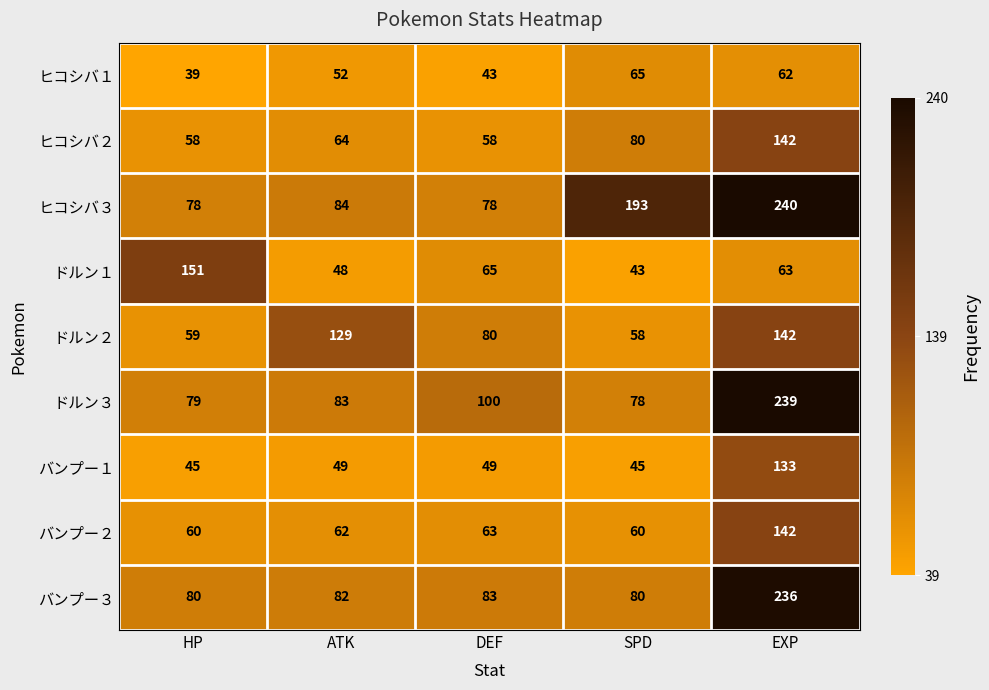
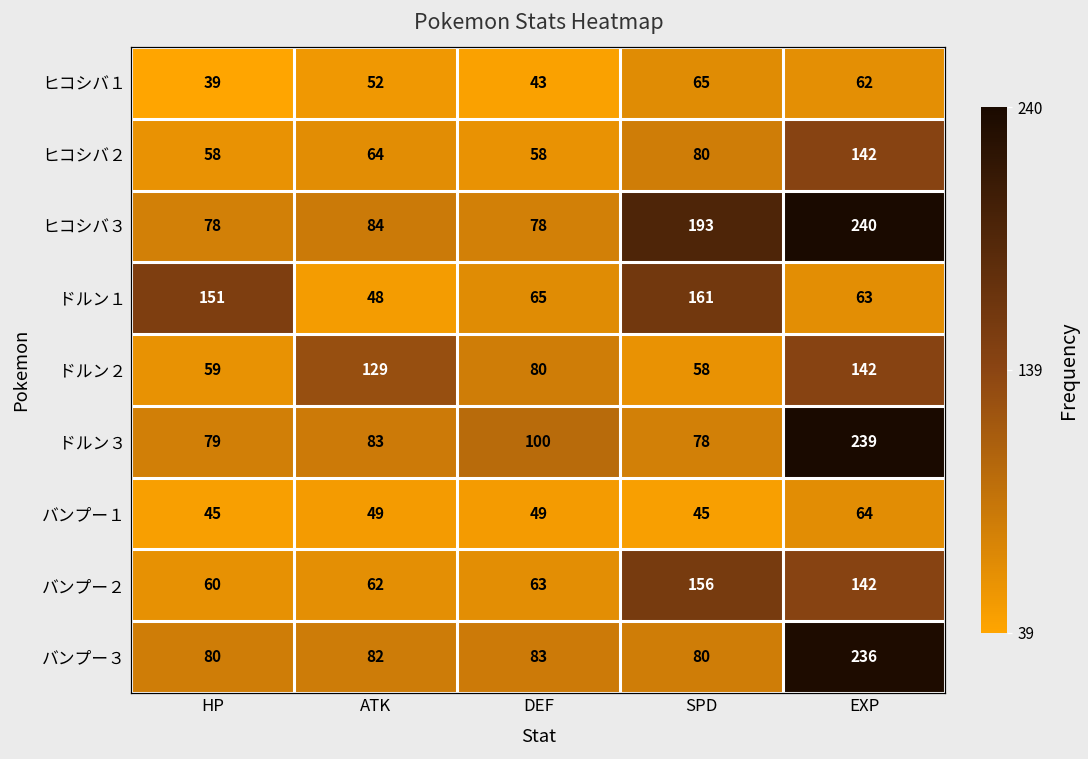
ドルン１, SPD: 43 -> 161
バンプー１, EXP: 133 -> 64
バンプー２, SPD: 60 -> 156
